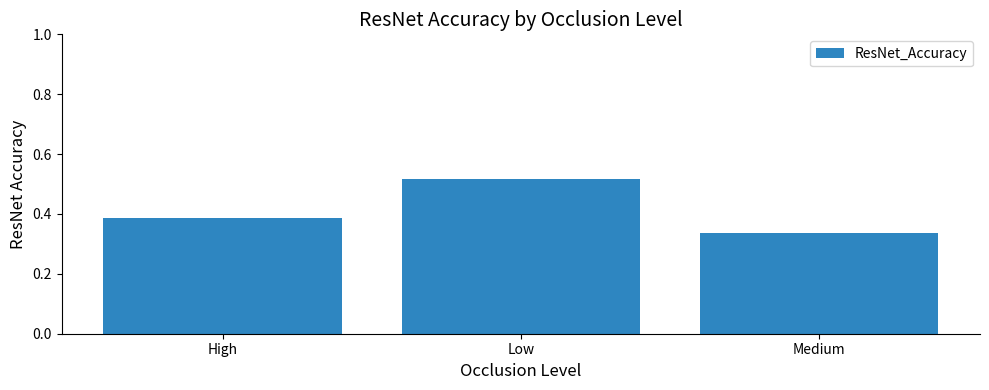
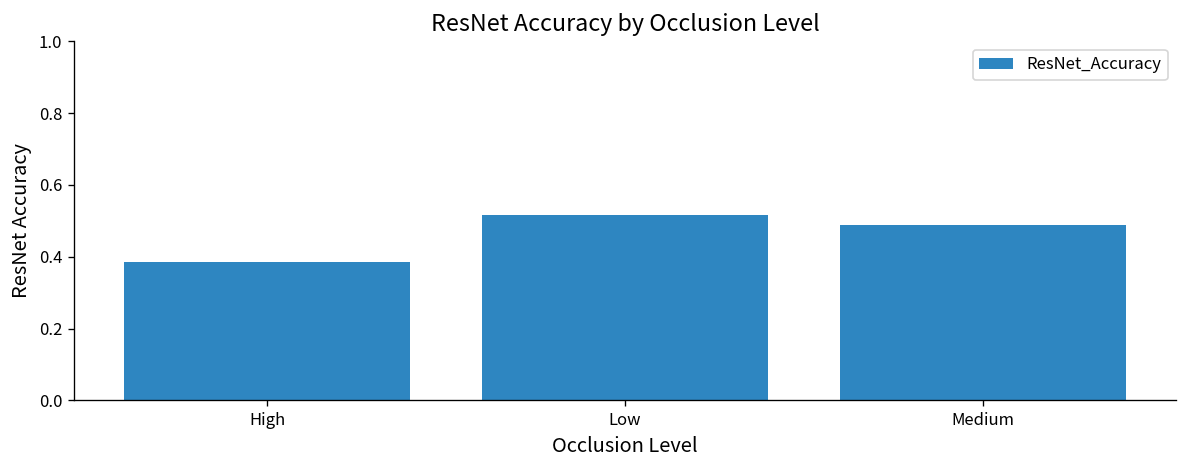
Medium: 0.34 -> 0.49
